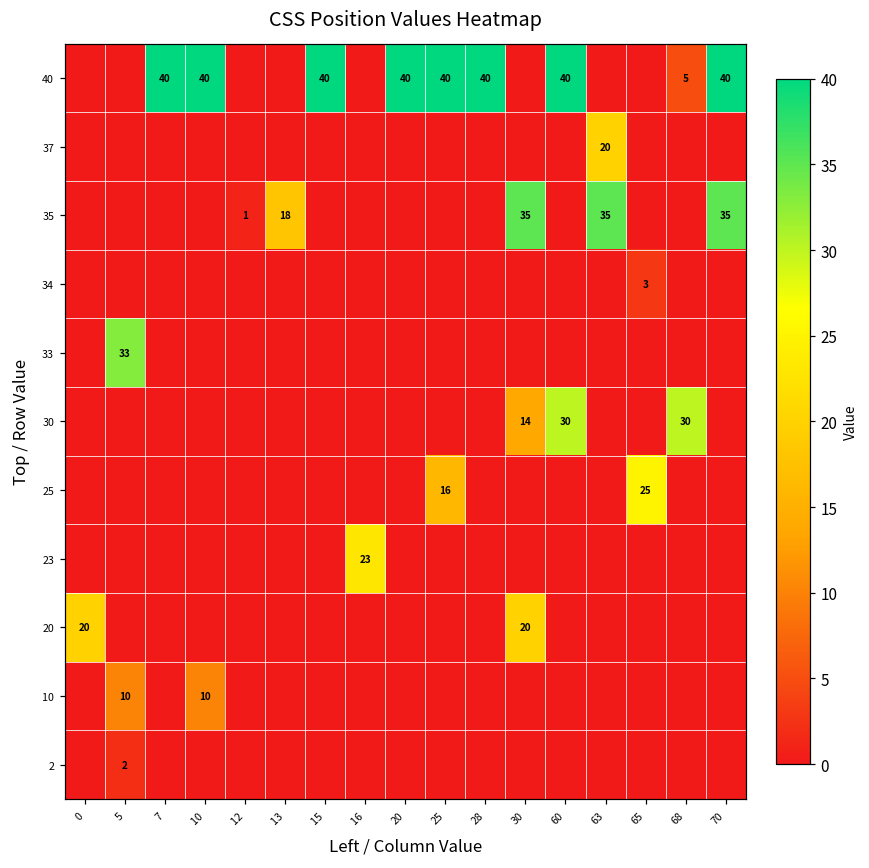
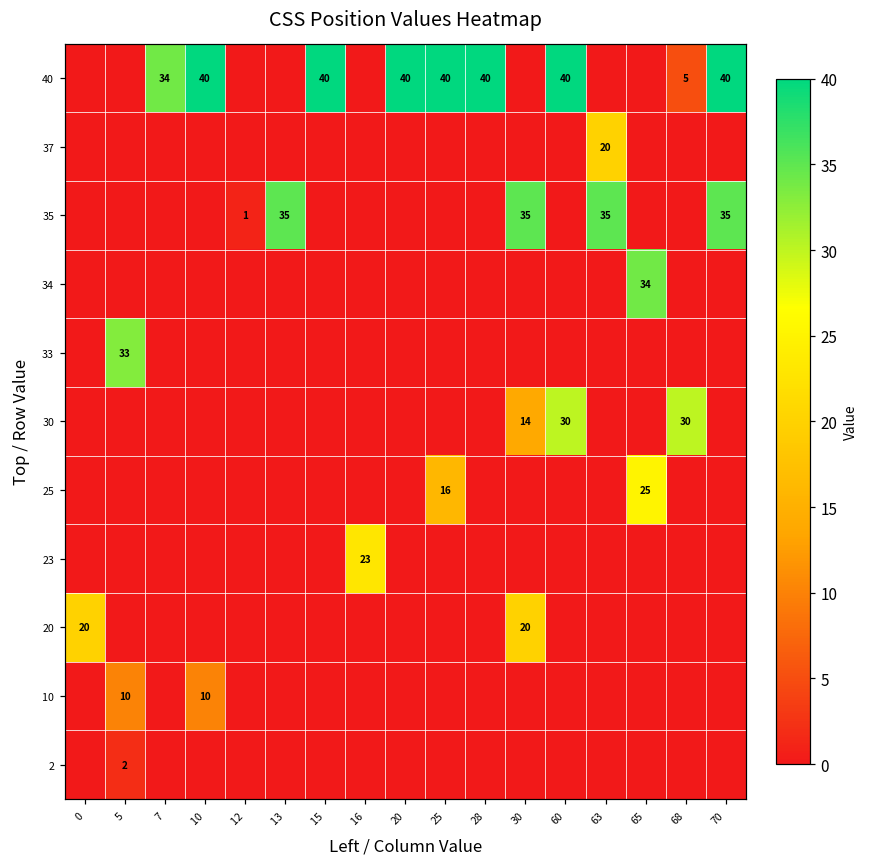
40, 7: 40 -> 34
35, 13: 18 -> 35
34, 65: 3 -> 34
